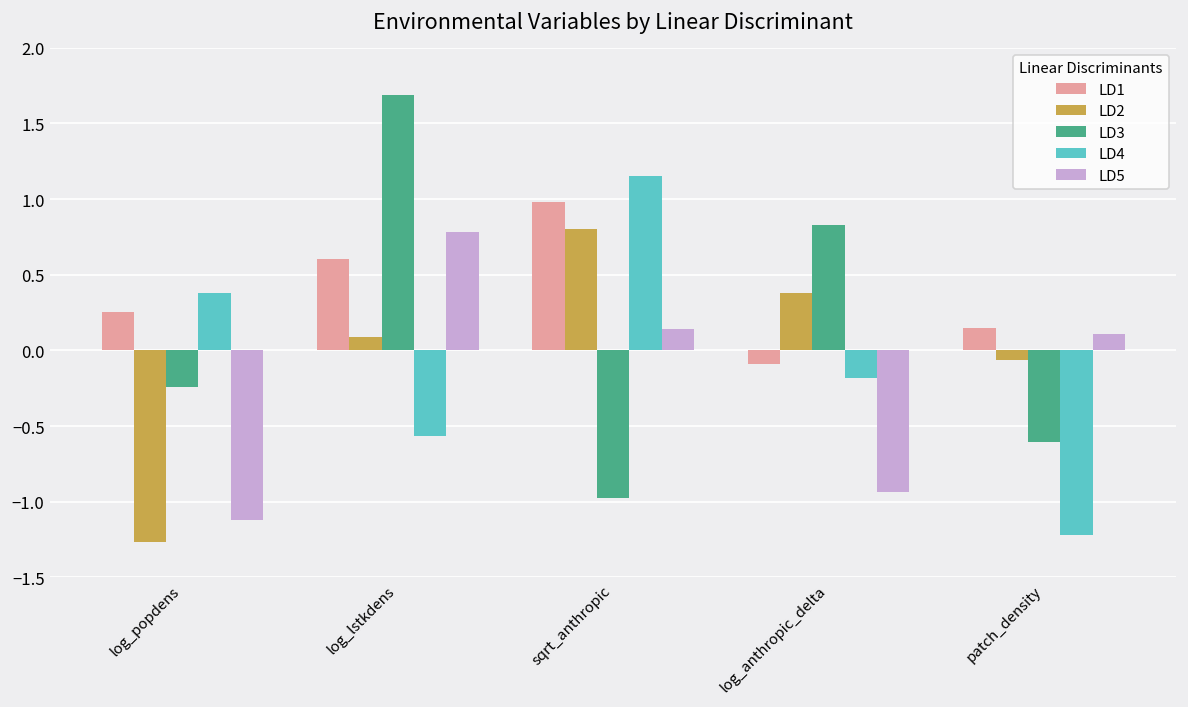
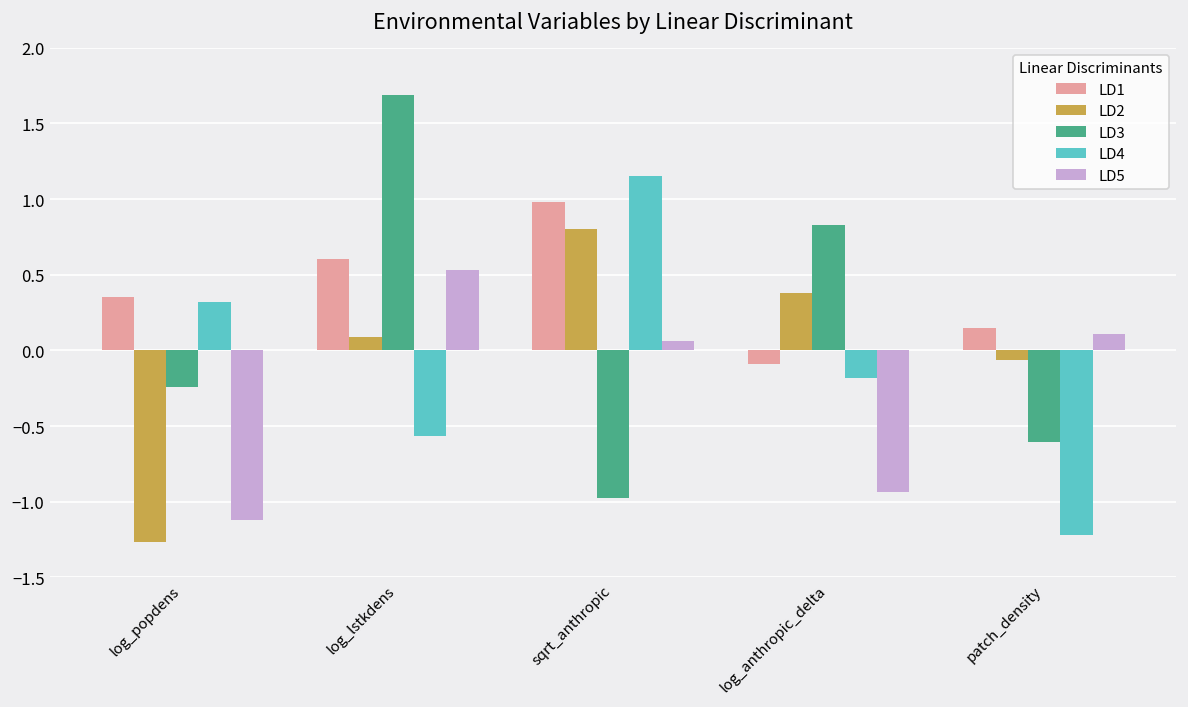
LD1, log_popdens: 0.25 -> 0.35
LD4, log_popdens: 0.38 -> 0.32
LD5, log_lstkdens: 0.78 -> 0.53
LD5, sqrt_anthropic: 0.14 -> 0.07
